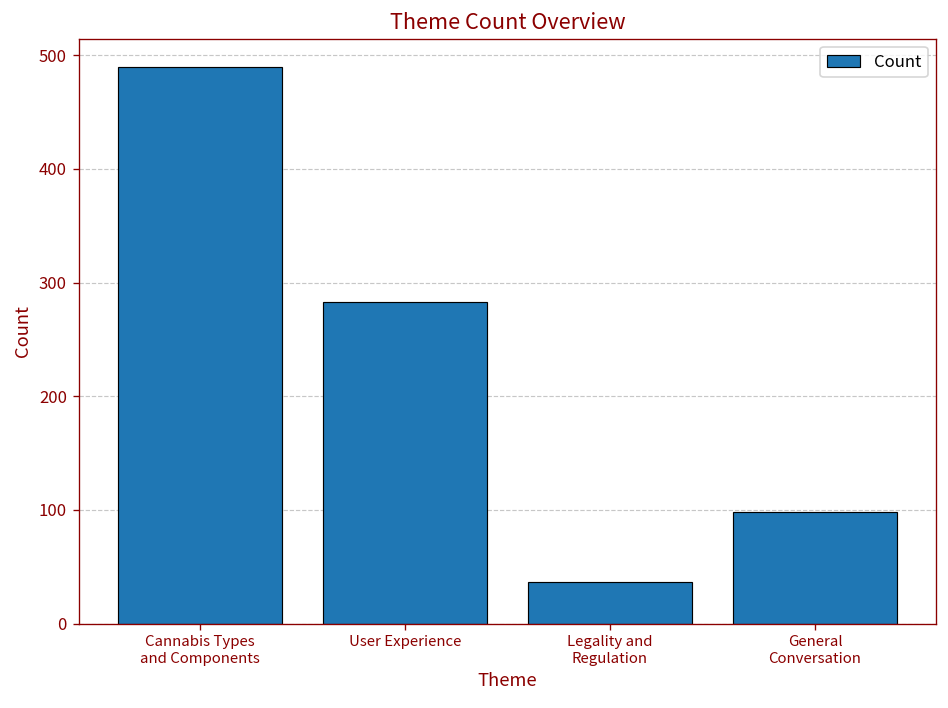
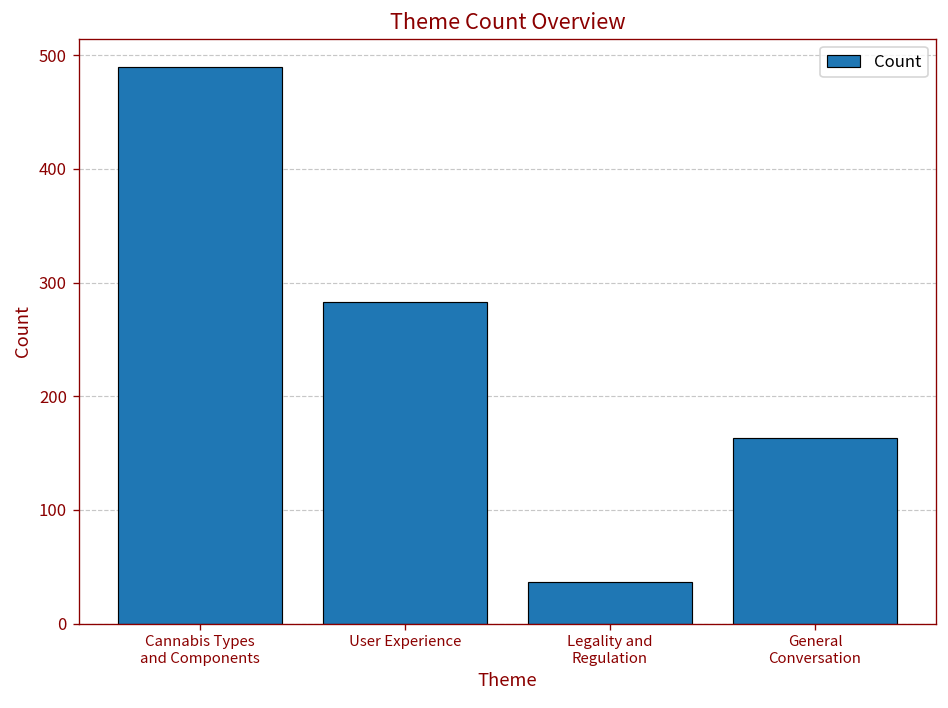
General Conversation: 100 -> 160
